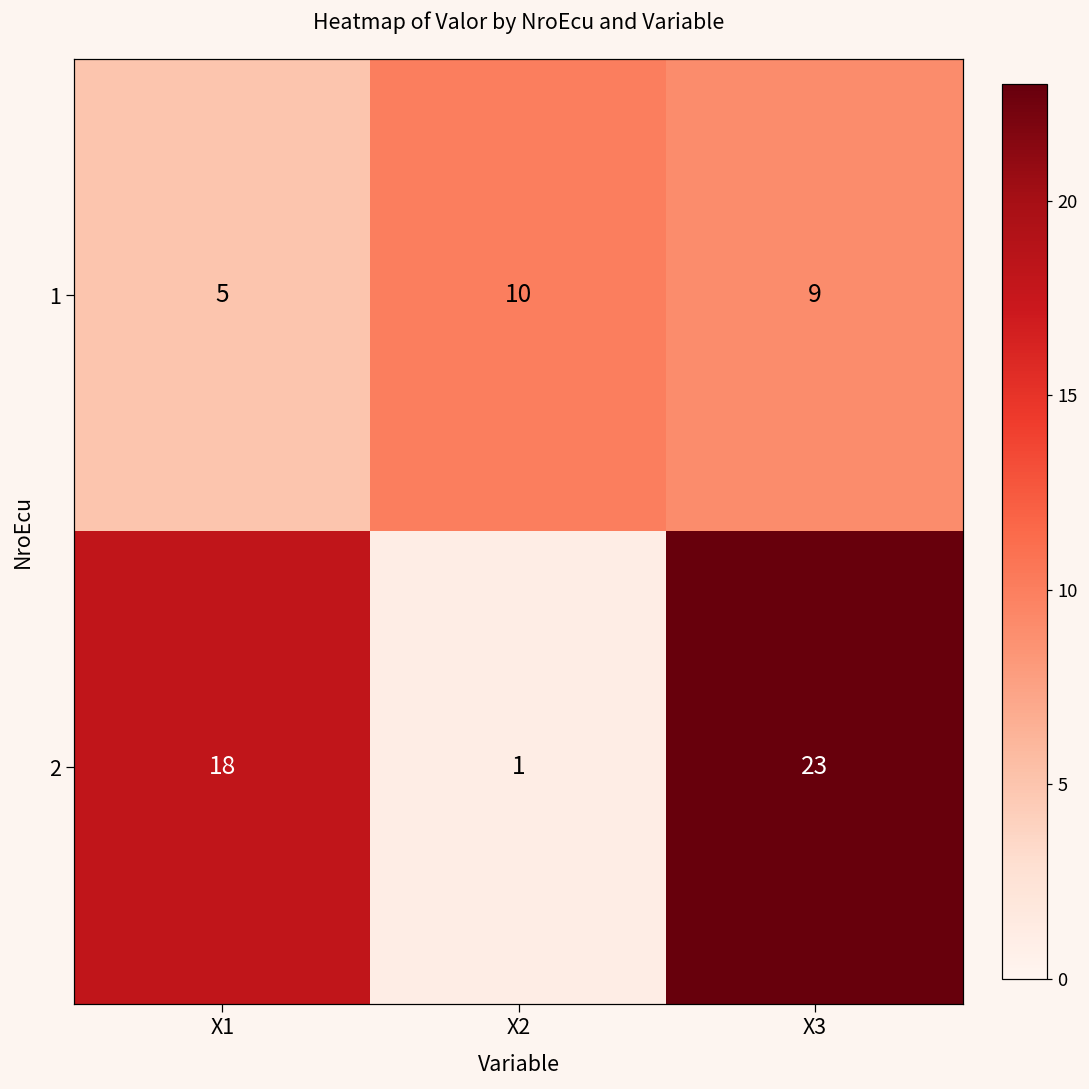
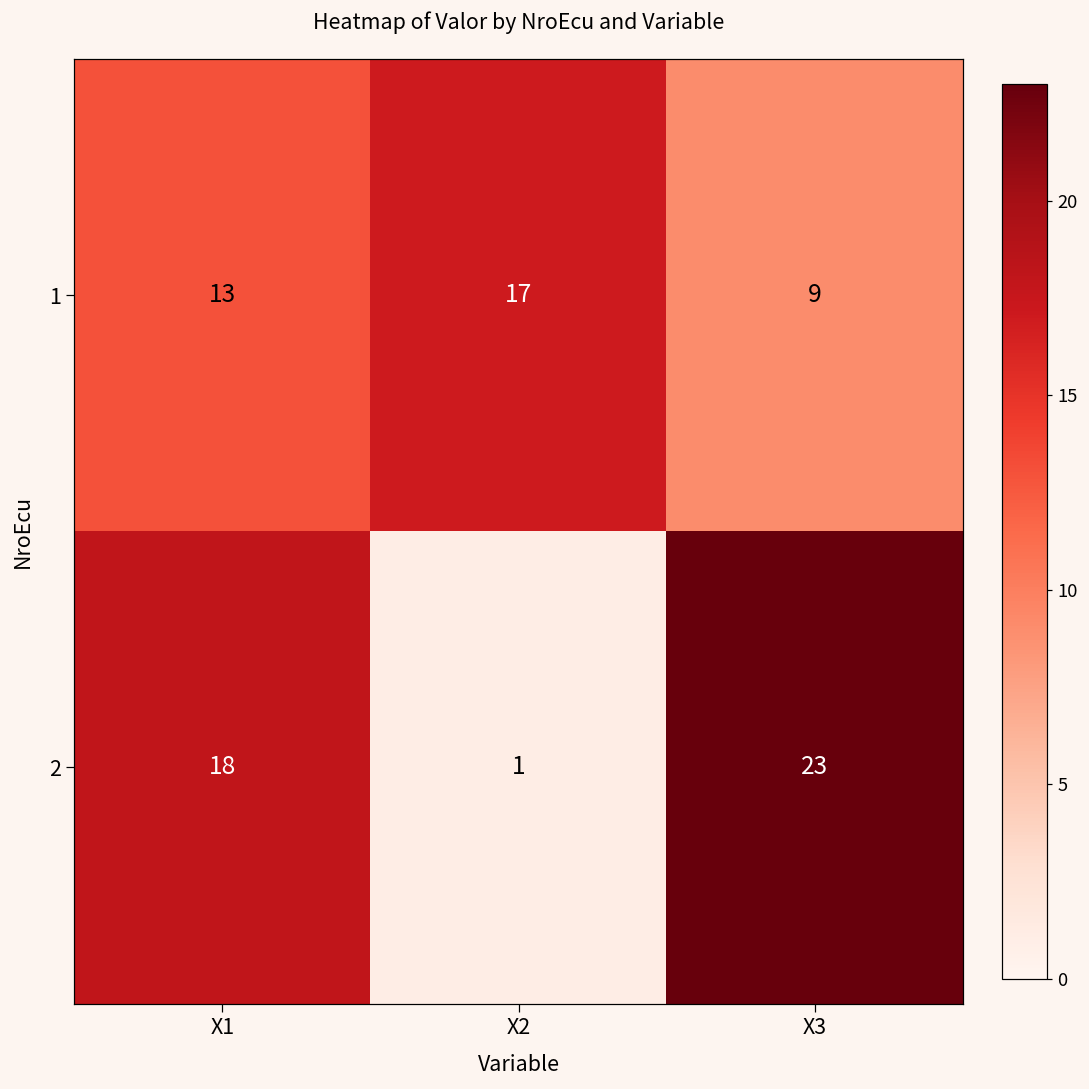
1, X1: 5 -> 13
1, X2: 10 -> 17
